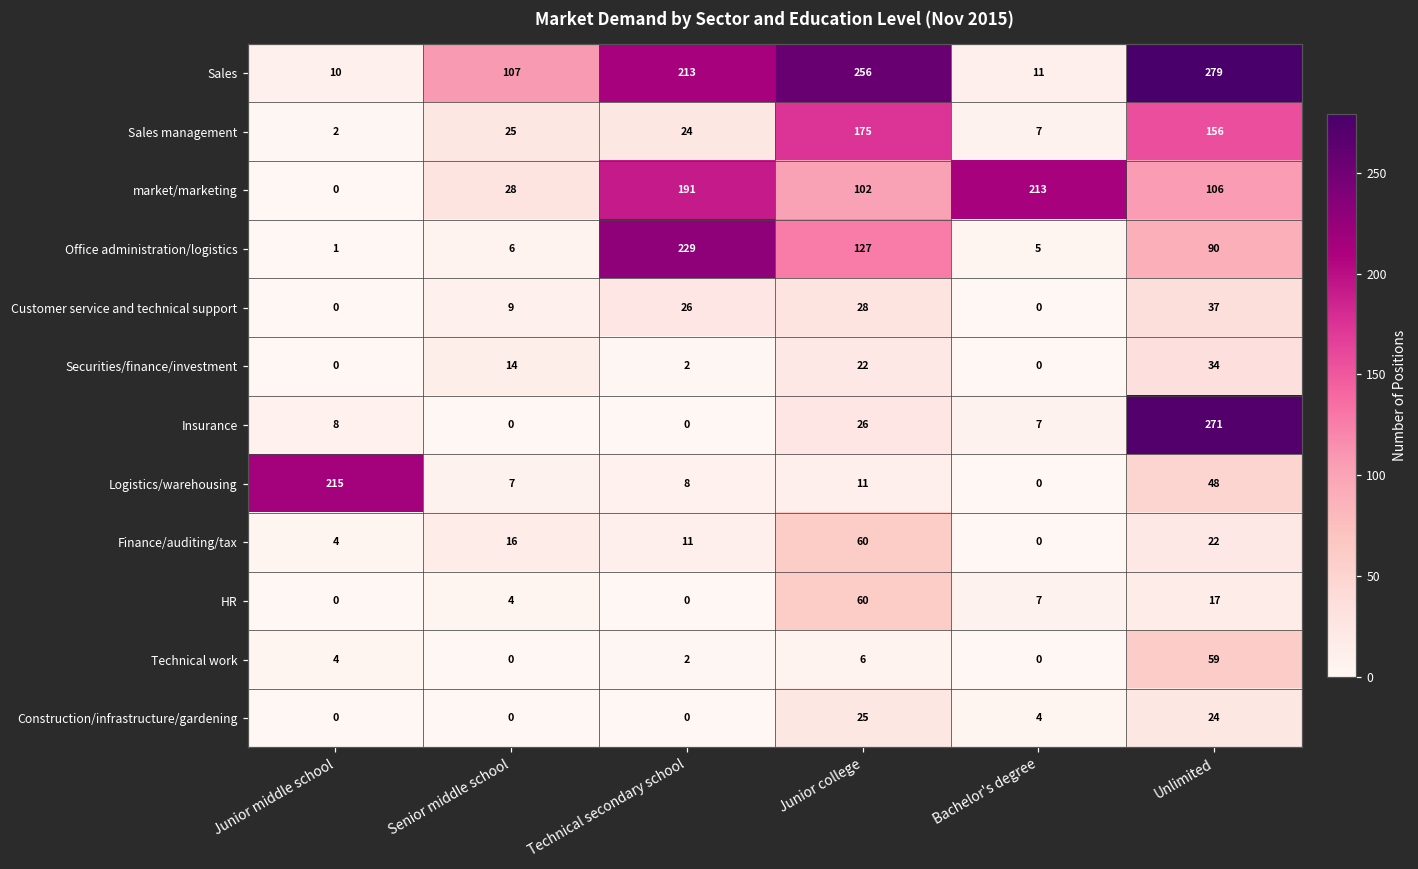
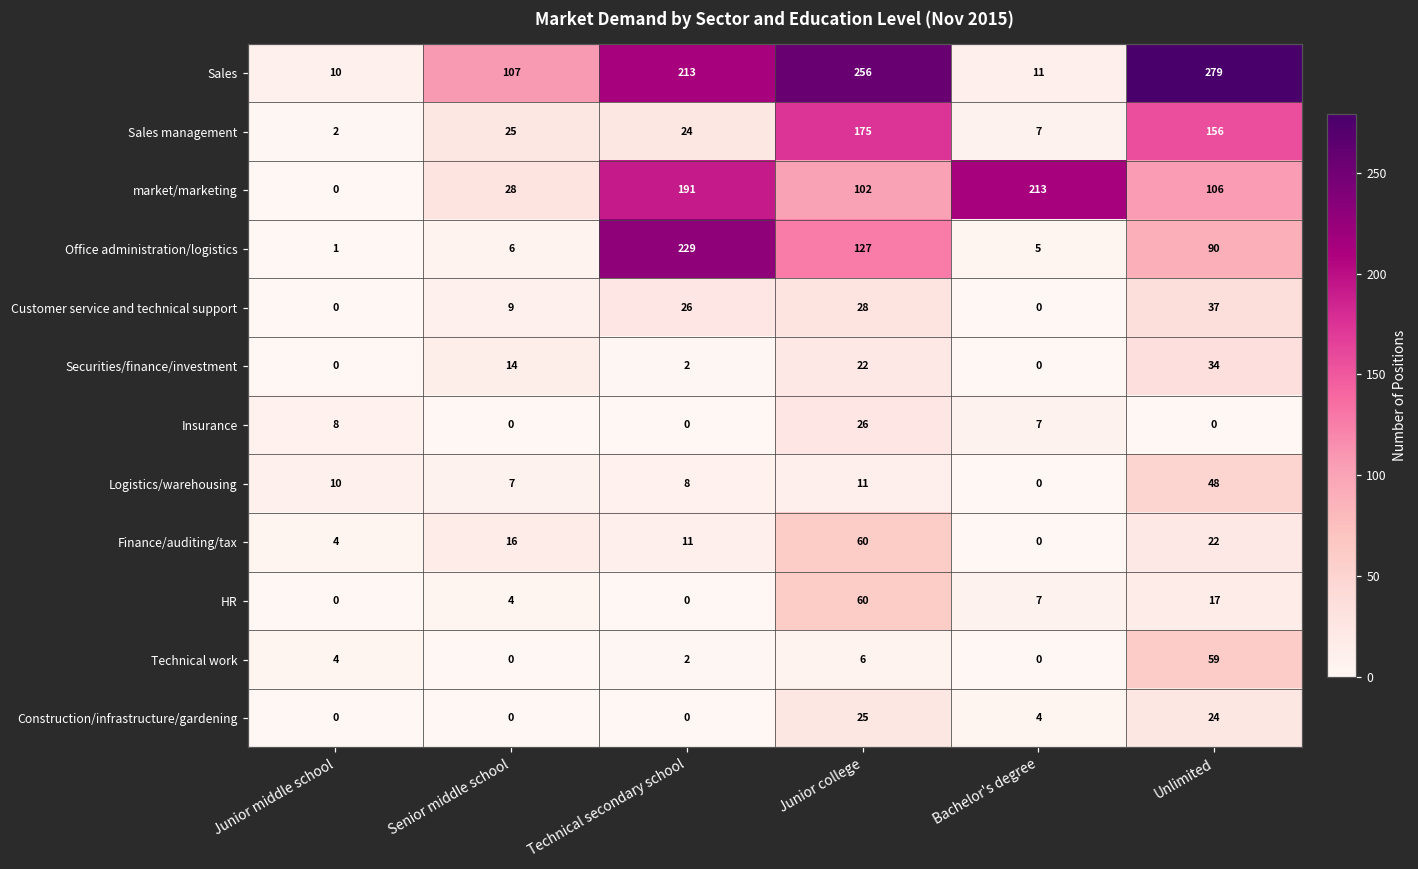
Insurance, Unlimited: 271 -> 0
Logistics/warehousing, Junior middle school: 215 -> 10
